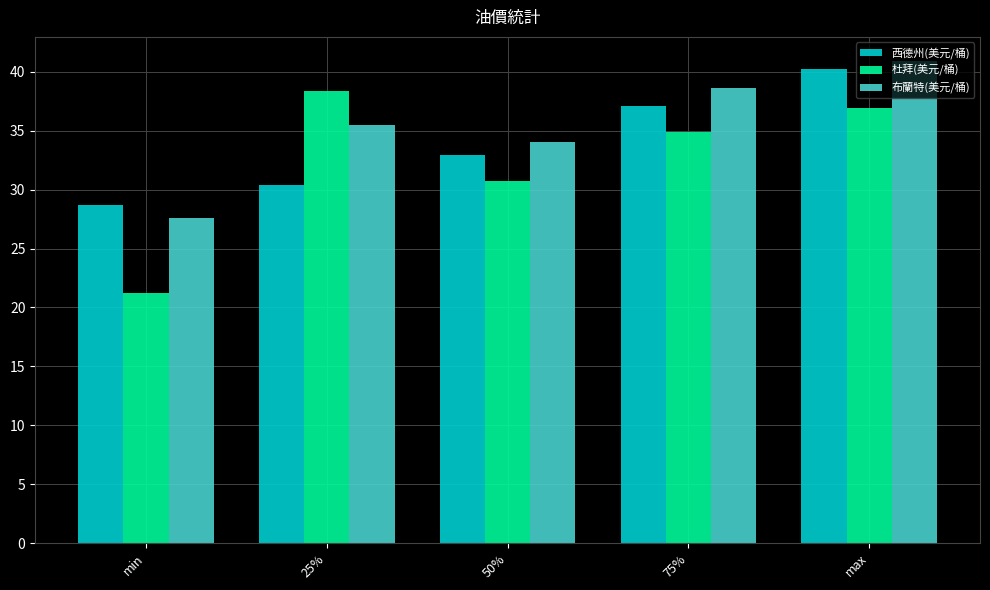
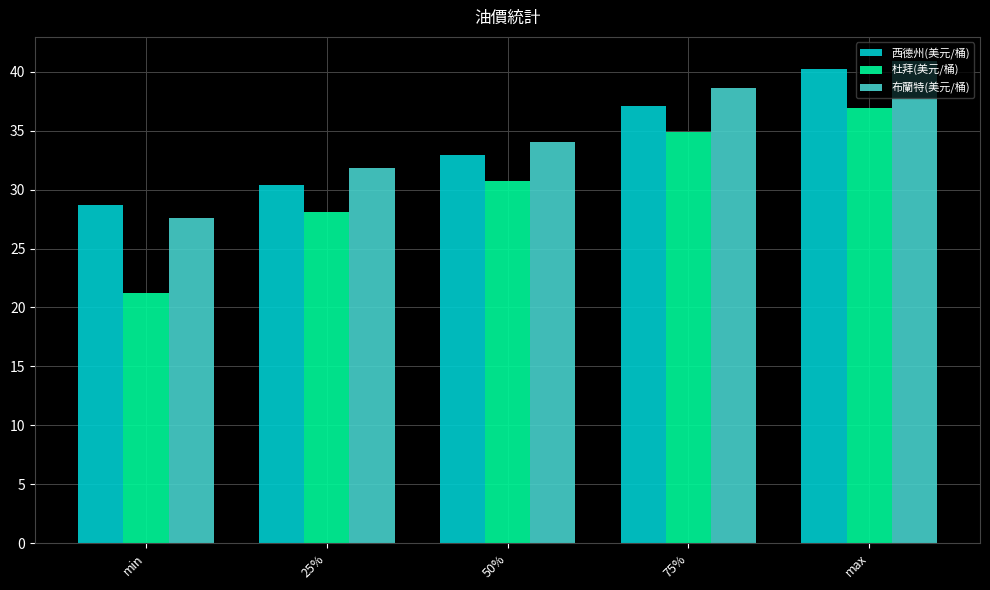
杜拜(美元/桶), 25%: 38.3 -> 28.1
布蘭特(美元/桶), 25%: 35.5 -> 31.8
